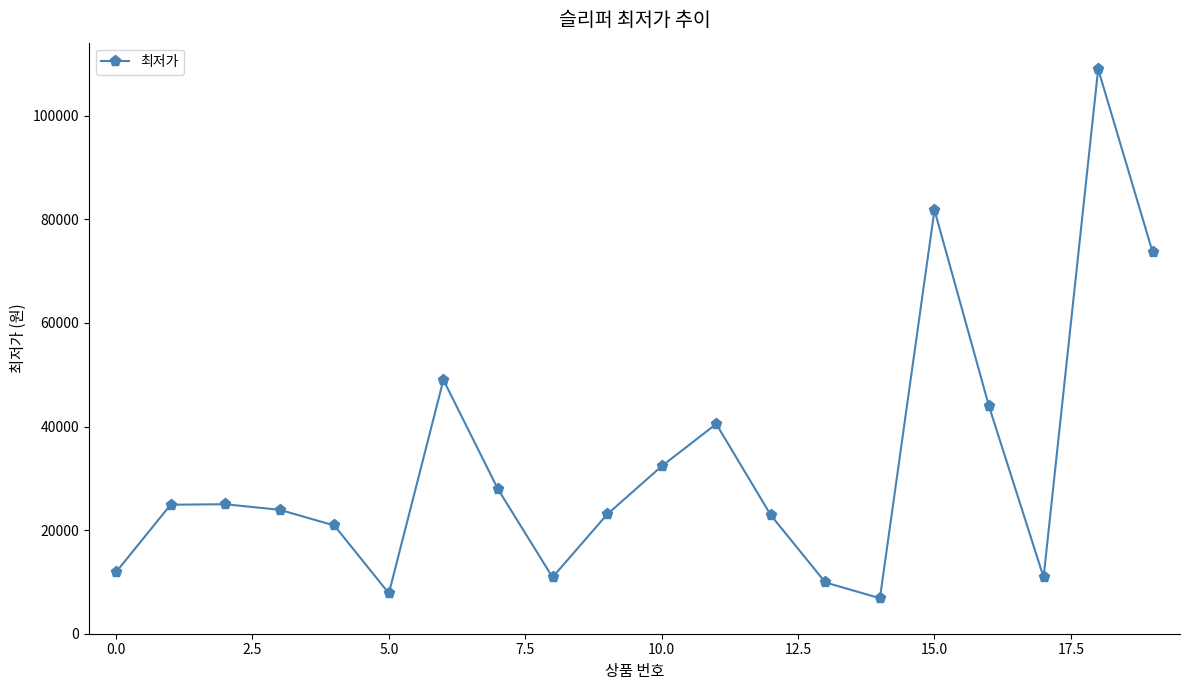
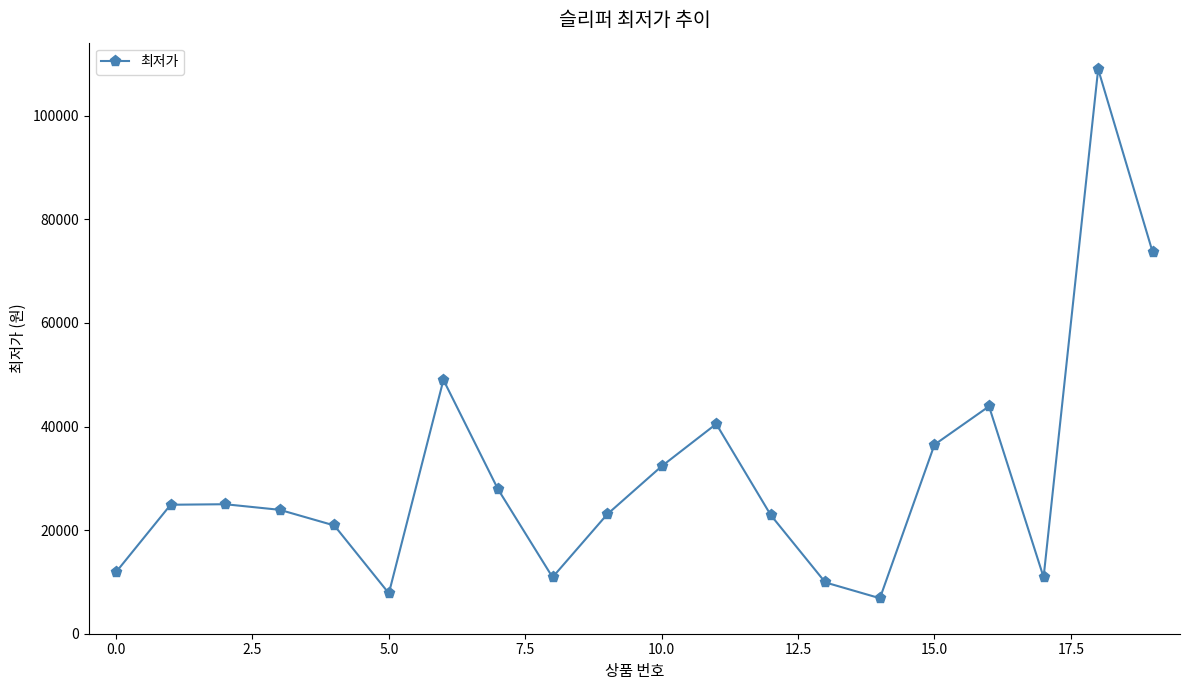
15.0: 82000 -> 37000
